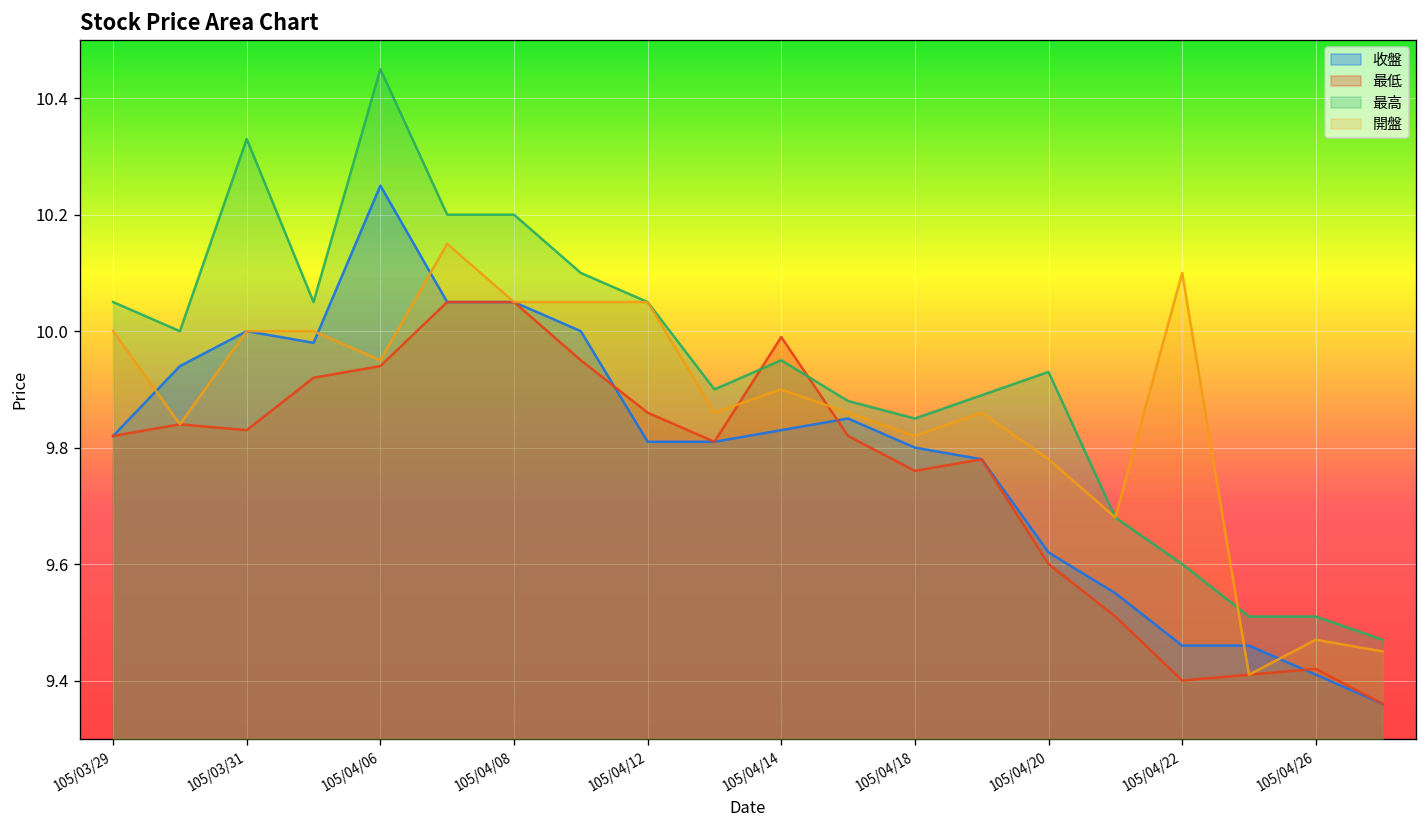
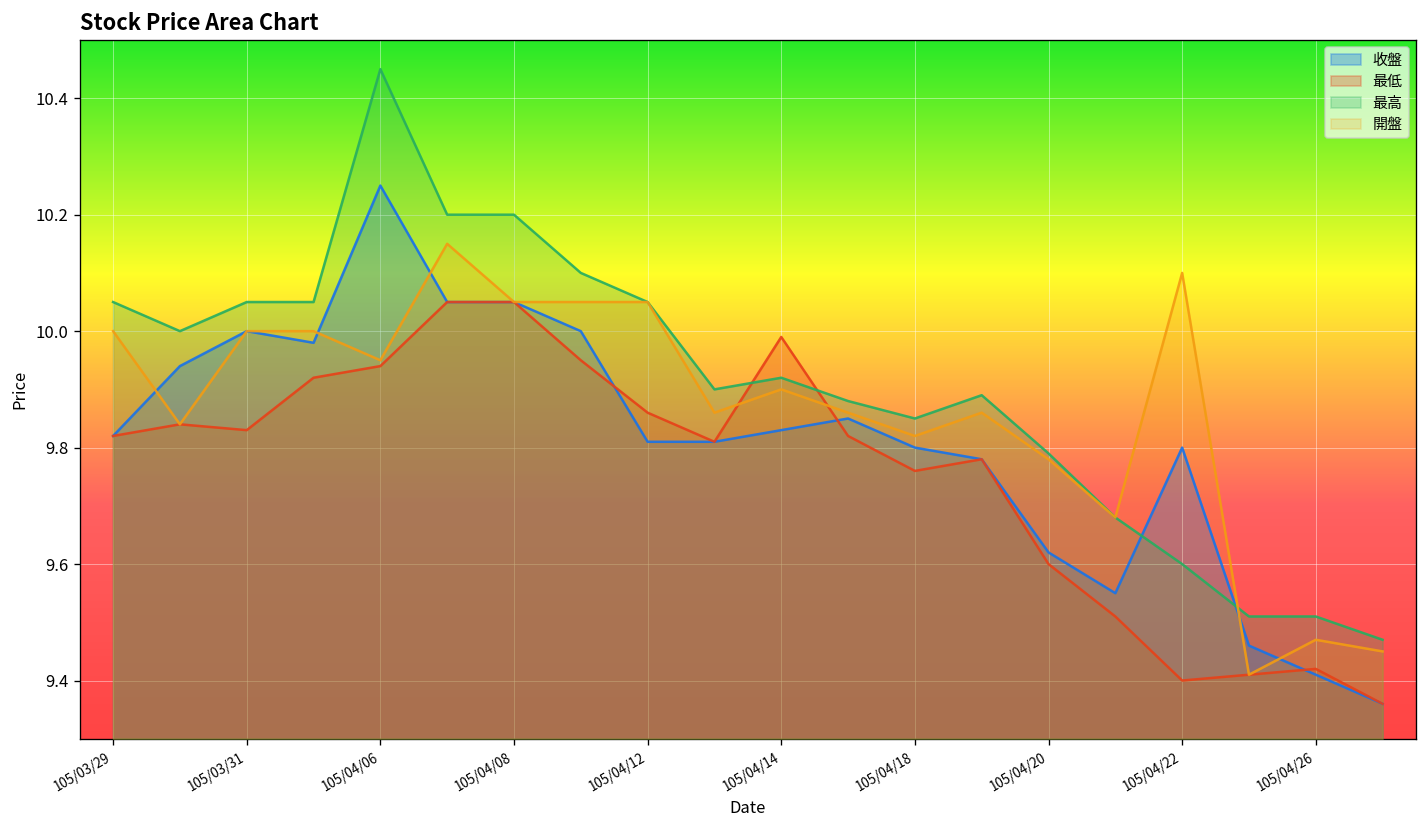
最高, 105/03/31: 10.33 -> 10.05
最高, 105/04/14: 9.95 -> 9.92
最高, 105/04/20: 9.93 -> 9.79
收盤, 105/04/22: 9.46 -> 9.80
